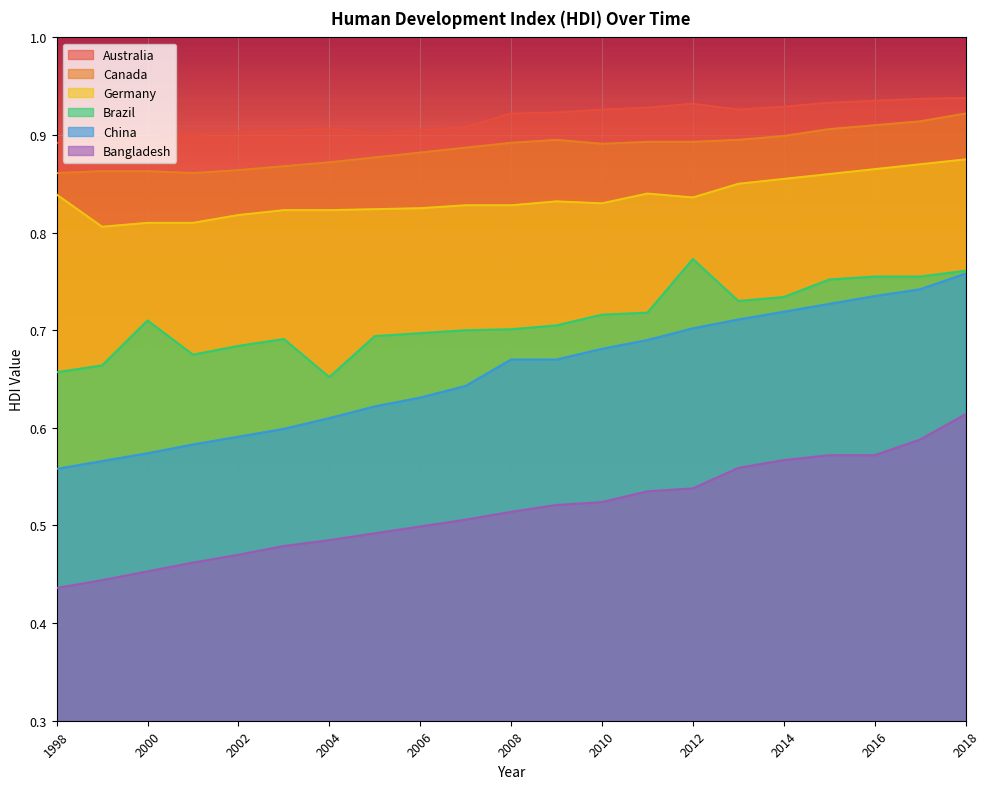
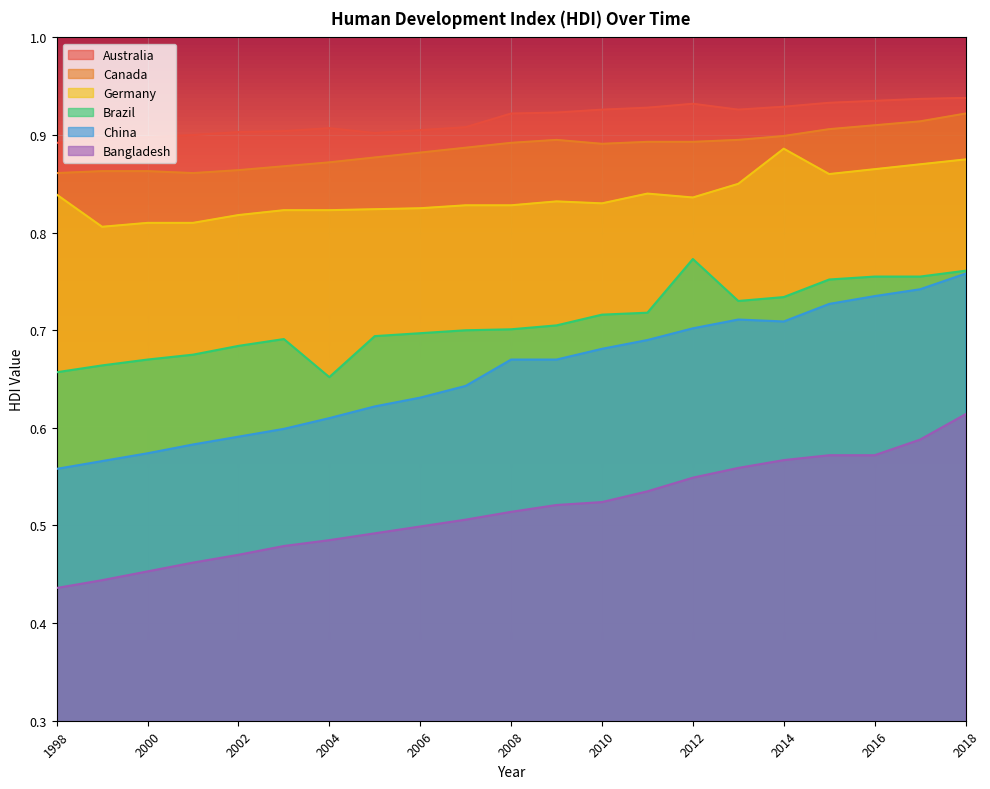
Brazil, 2000: 0.71 -> 0.67
Bangladesh, 2012: 0.54 -> 0.55
Germany, 2014: 0.86 -> 0.89
China, 2014: 0.72 -> 0.71
